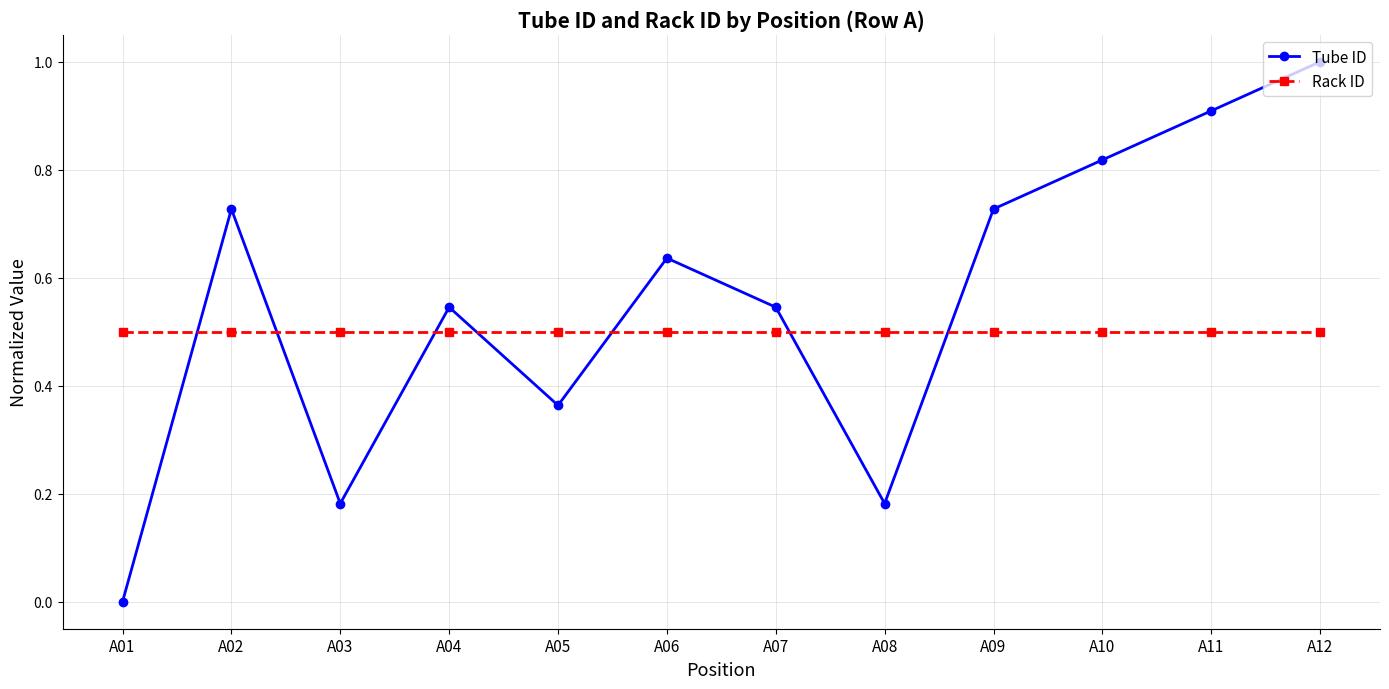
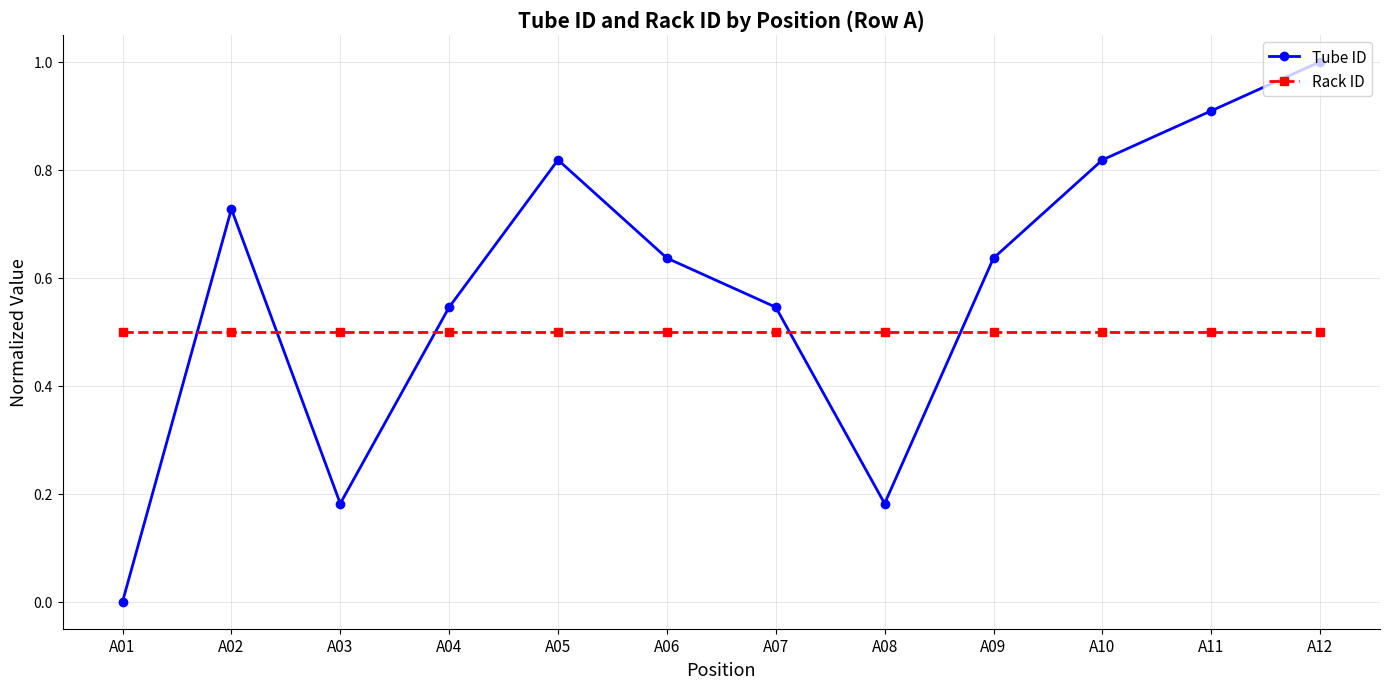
Tube ID, A05: 0.36 -> 0.82
Tube ID, A09: 0.73 -> 0.64
